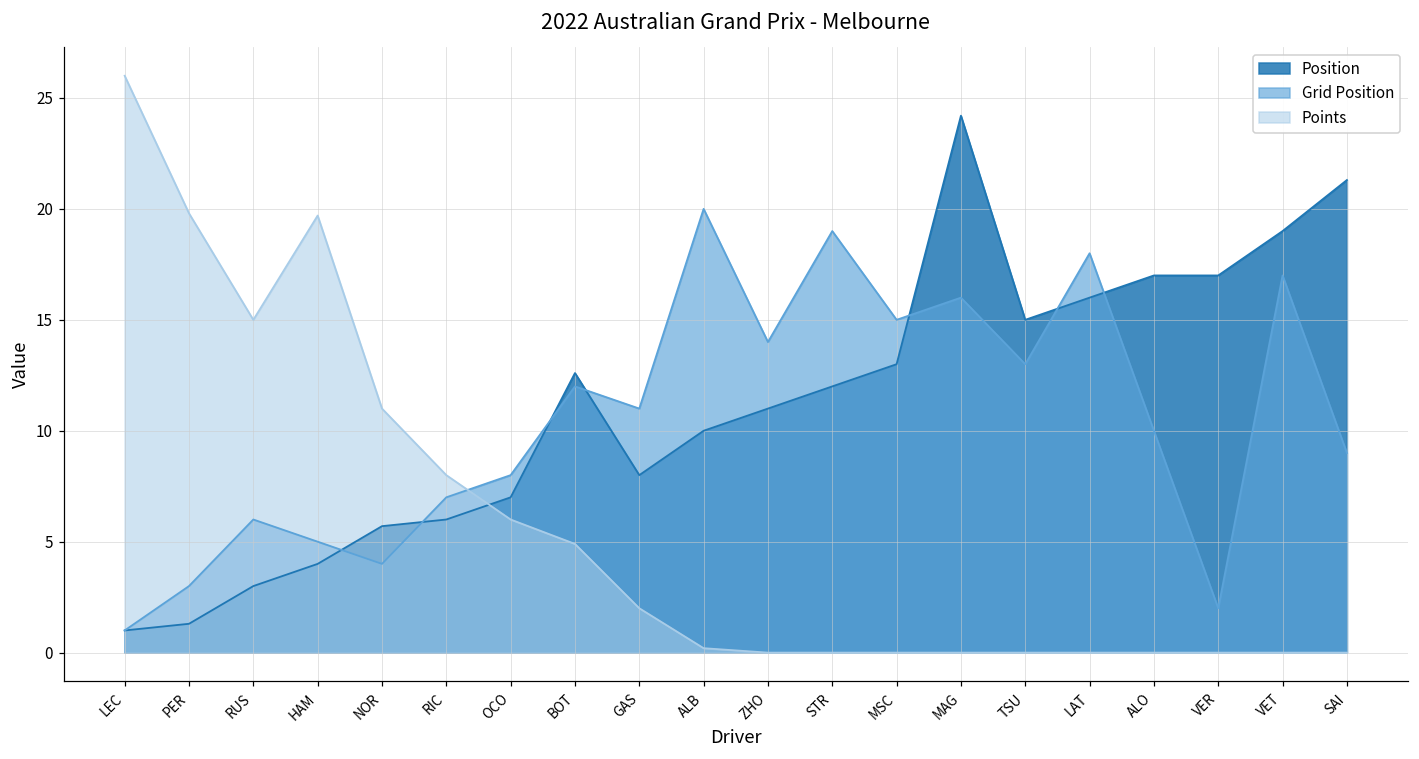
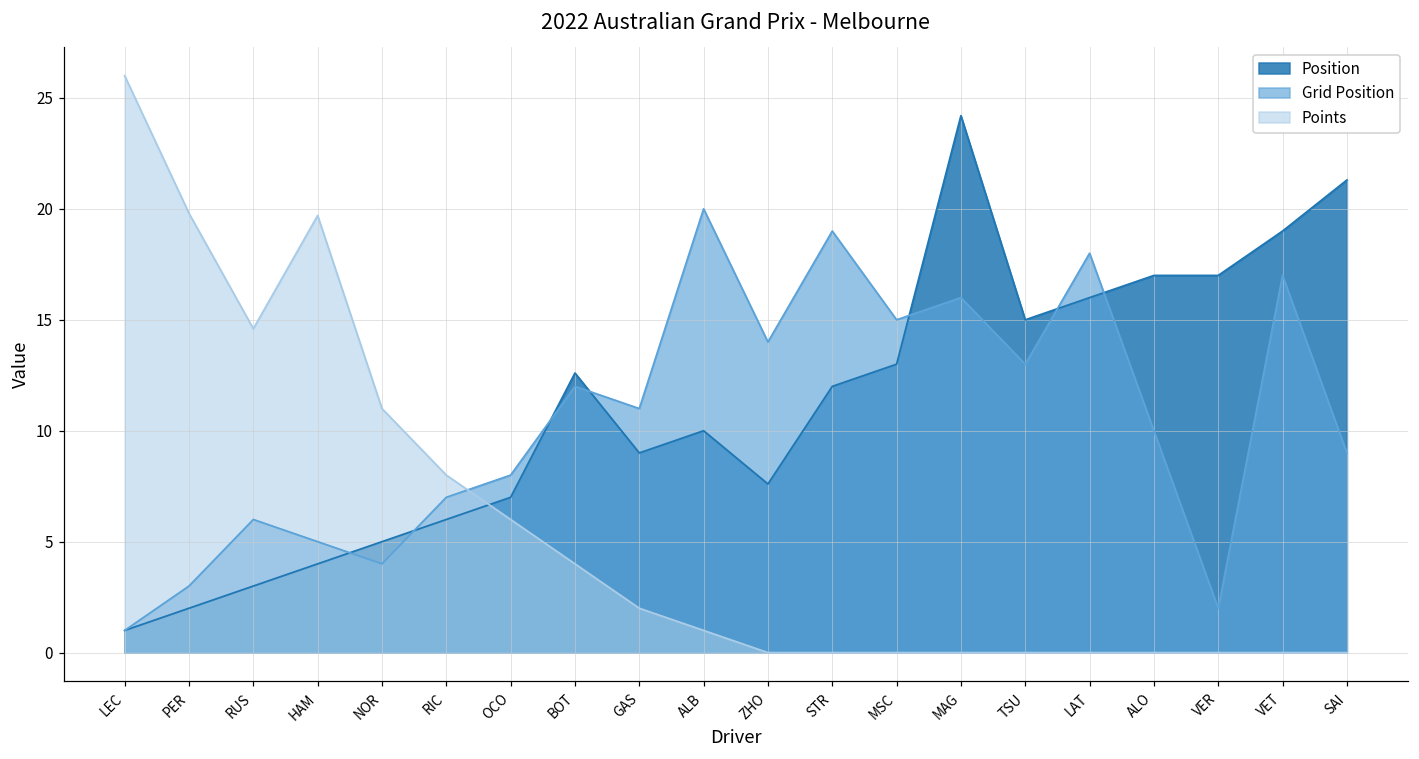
Position, PER: 1.3 -> 2.0
Points, RUS: 15.0 -> 14.6
Position, NOR: 5.7 -> 5.0
Points, BOT: 4.9 -> 4.0
Position, GAS: 8 -> 9
Points, ALB: 0.2 -> 1.0
Position, ZHO: 11.0 -> 7.6
